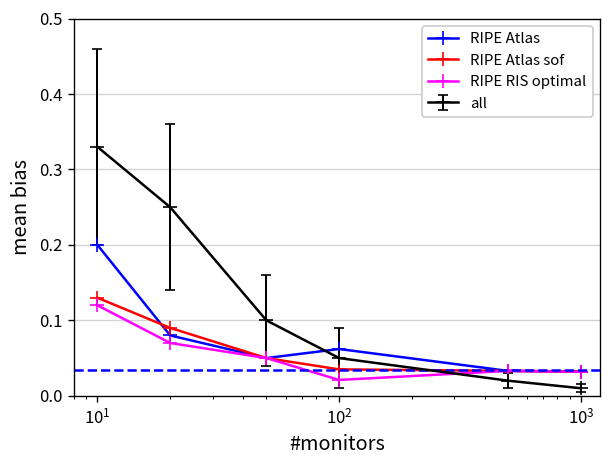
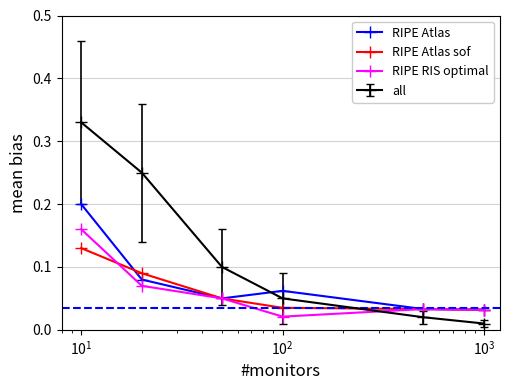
RIPE RIS optimal, 10^1: 0.12 -> 0.16
